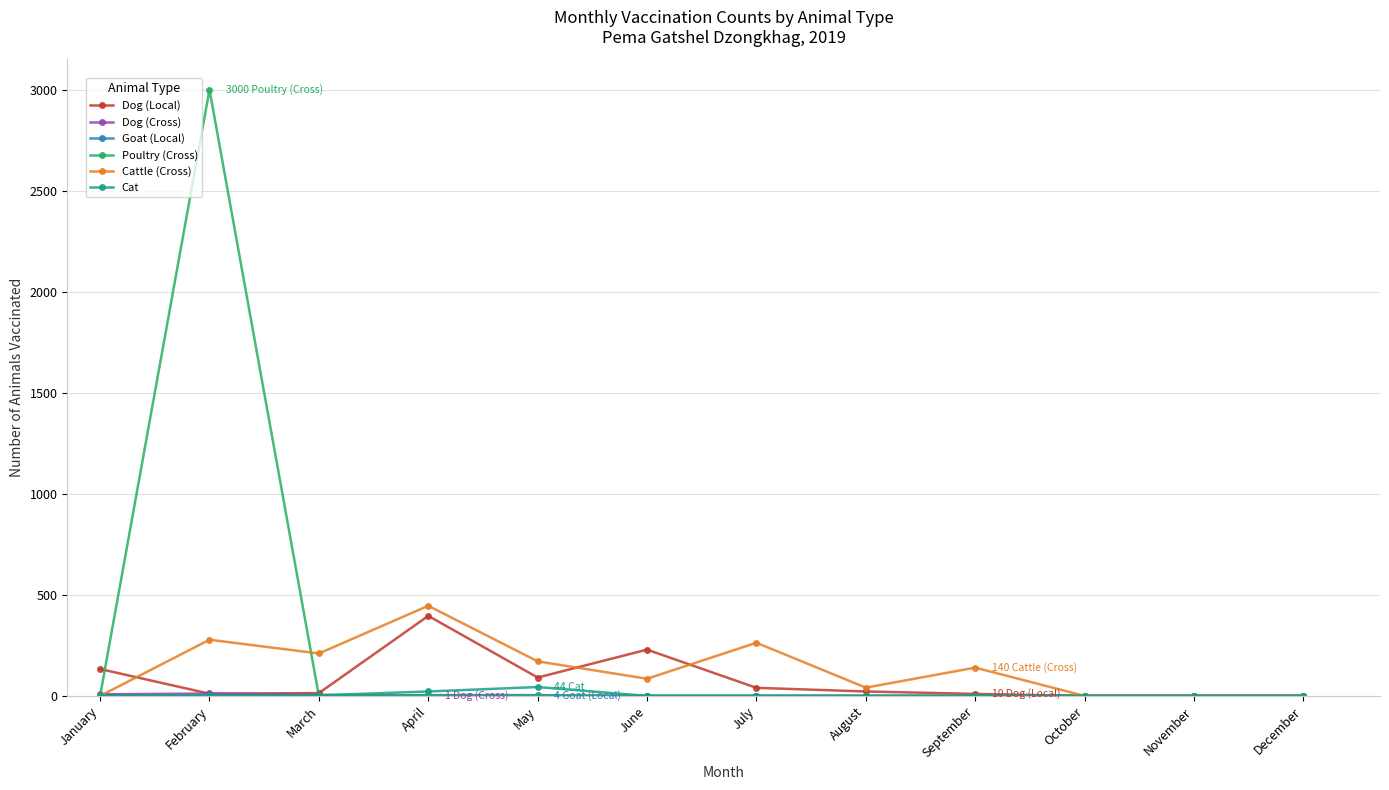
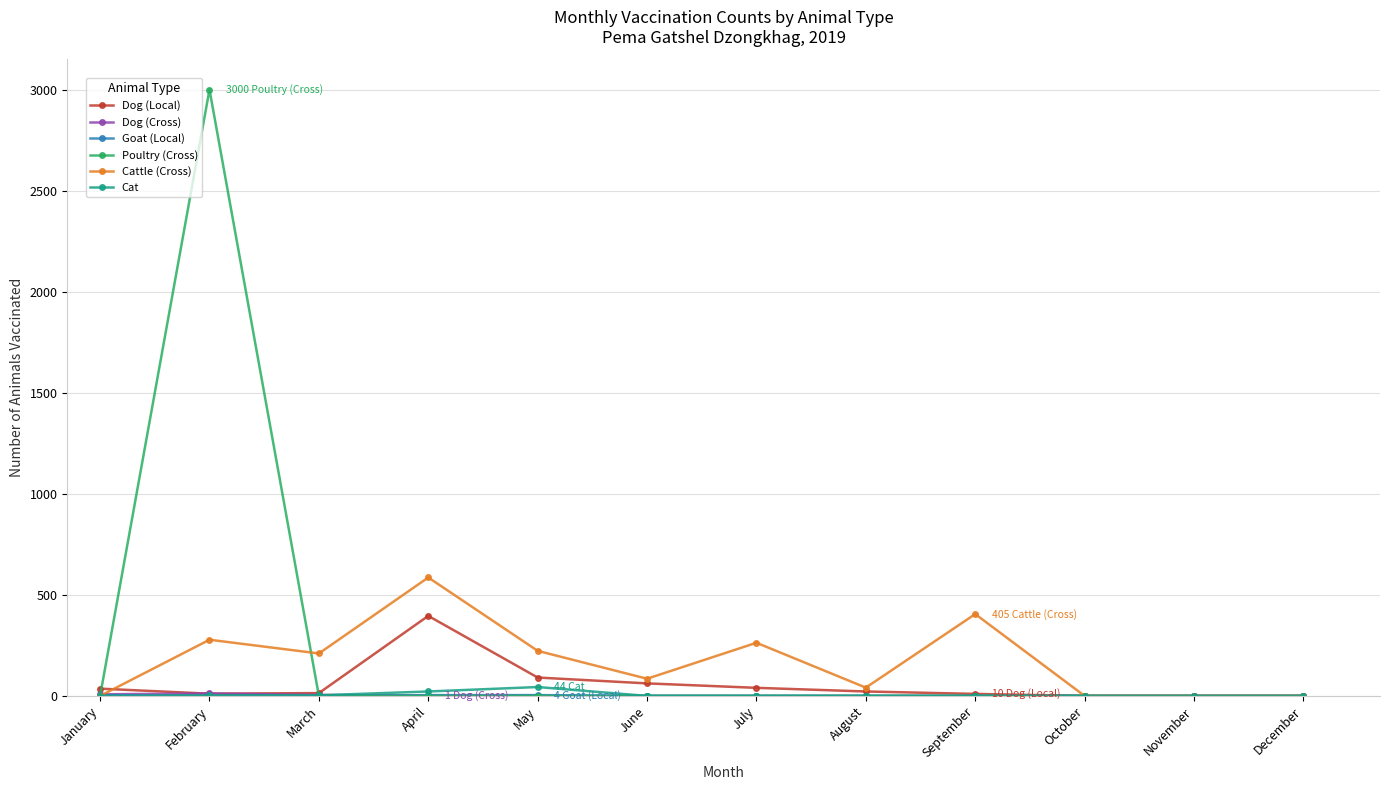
Dog (Local), January: 130 -> 40
Cattle (Cross), April: 450 -> 590
Cattle (Cross), May: 170 -> 220
Dog (Local), June: 230 -> 60
Cattle (Cross), September: 140 -> 405
